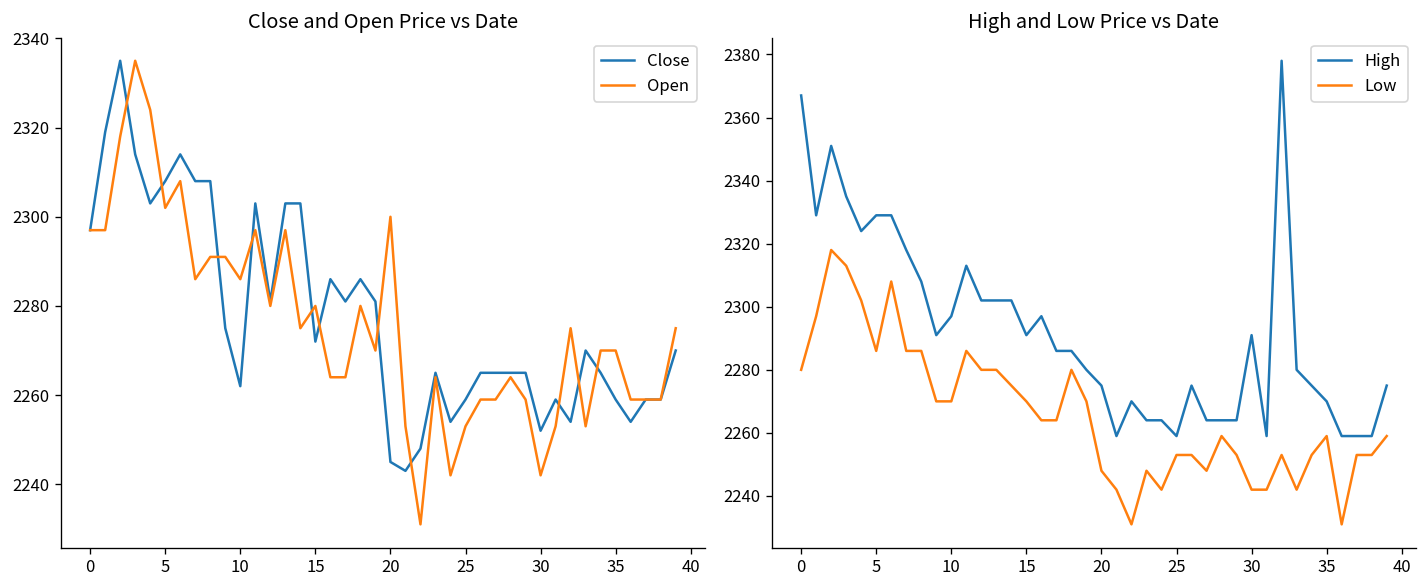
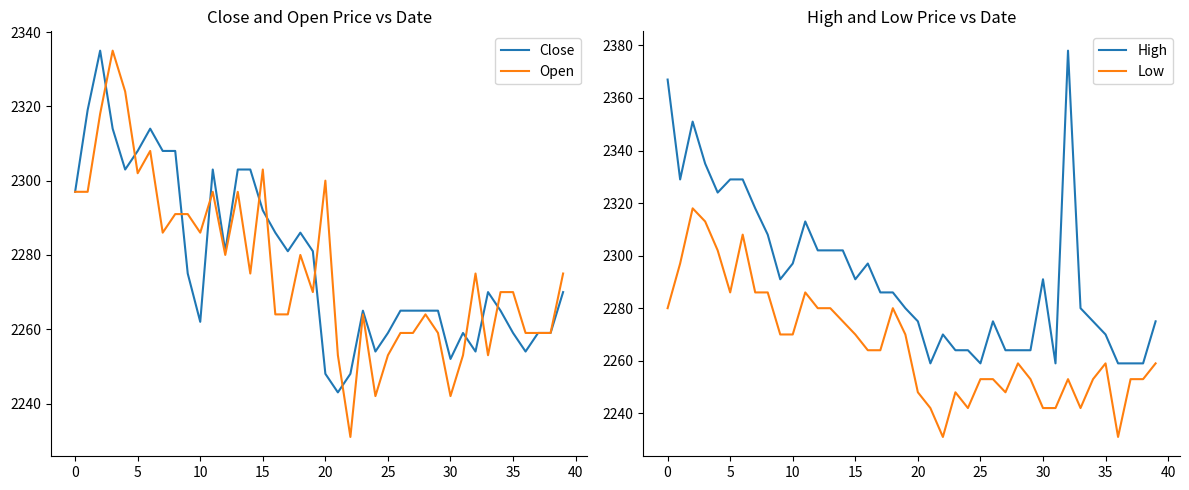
Close and Open Price vs Date, Close, 15: 2272 -> 2292
Close and Open Price vs Date, Open, 15: 2280 -> 2303
Close and Open Price vs Date, Close, 20: 2245 -> 2248
